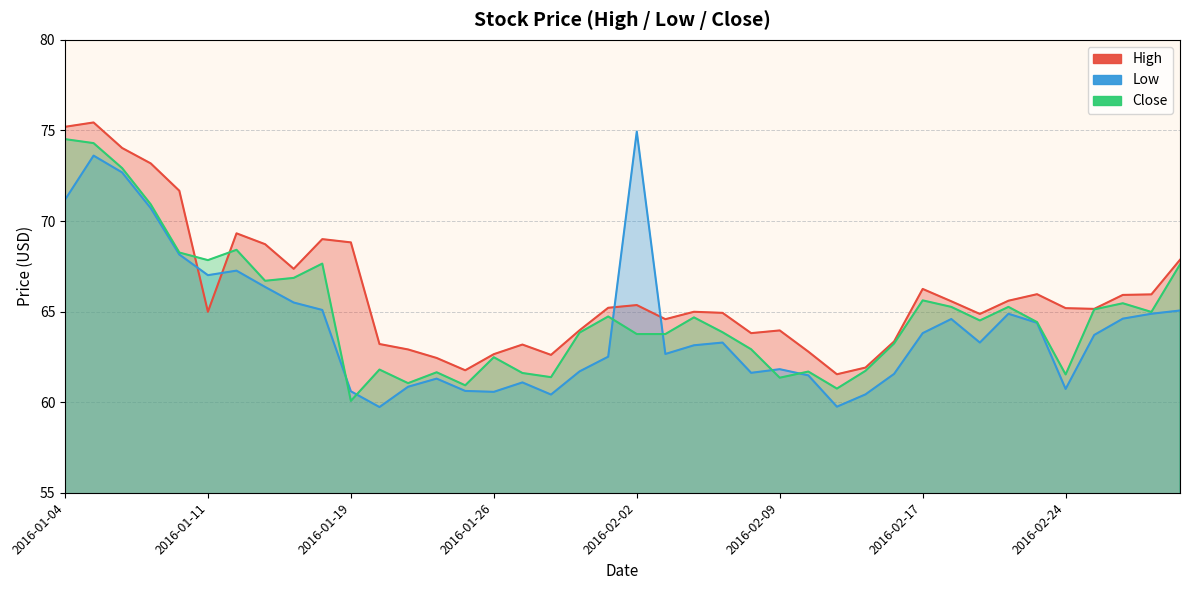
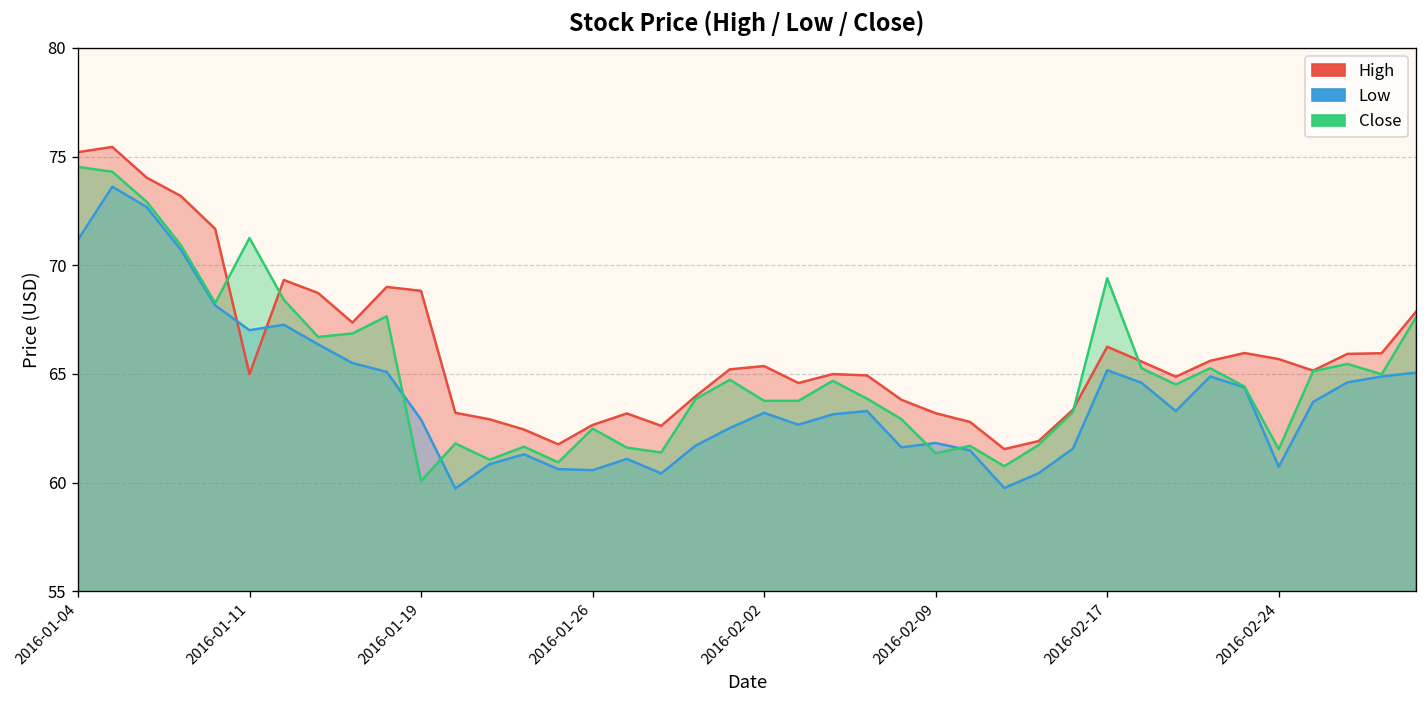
Close, 2016-01-11: 67.8 -> 71.3
Low, 2016-01-19: 60.6 -> 62.9
Low, 2016-02-02: 74.9 -> 63.2
High, 2016-02-09: 64.0 -> 63.2
Low, 2016-02-17: 63.8 -> 65.2
Close, 2016-02-17: 65.6 -> 69.4
High, 2016-02-24: 65.2 -> 65.7
